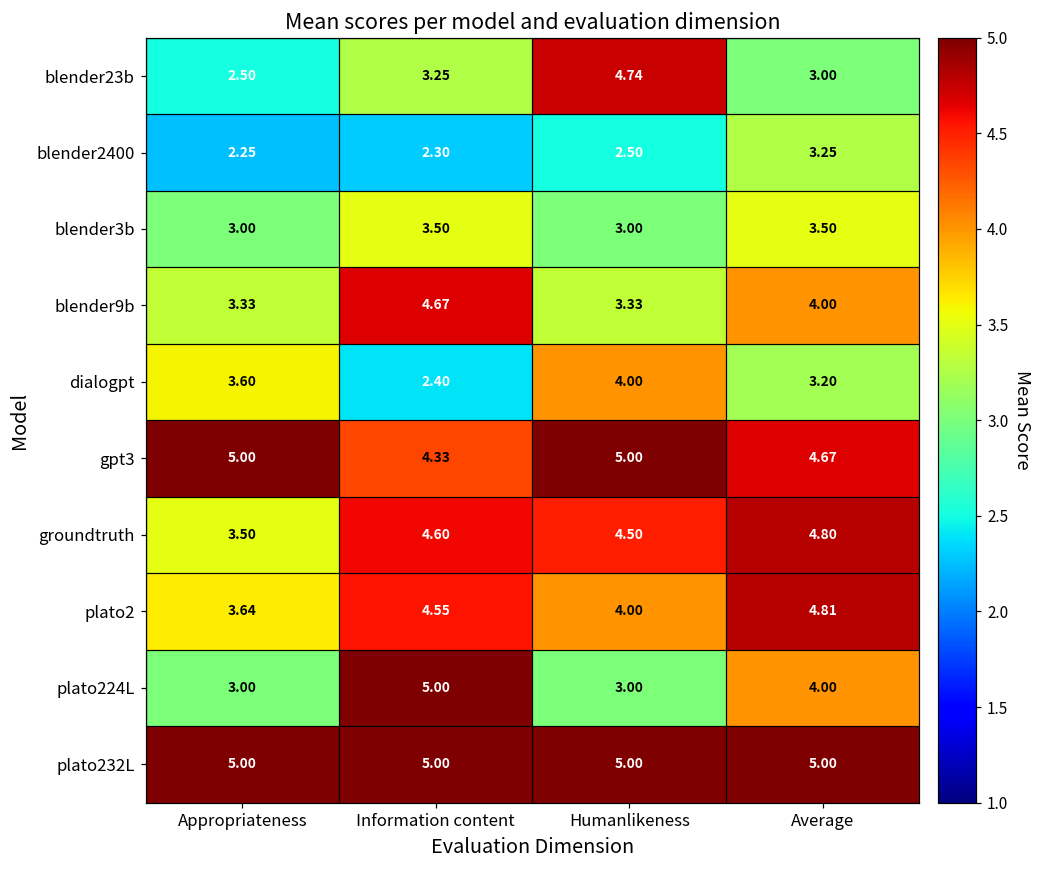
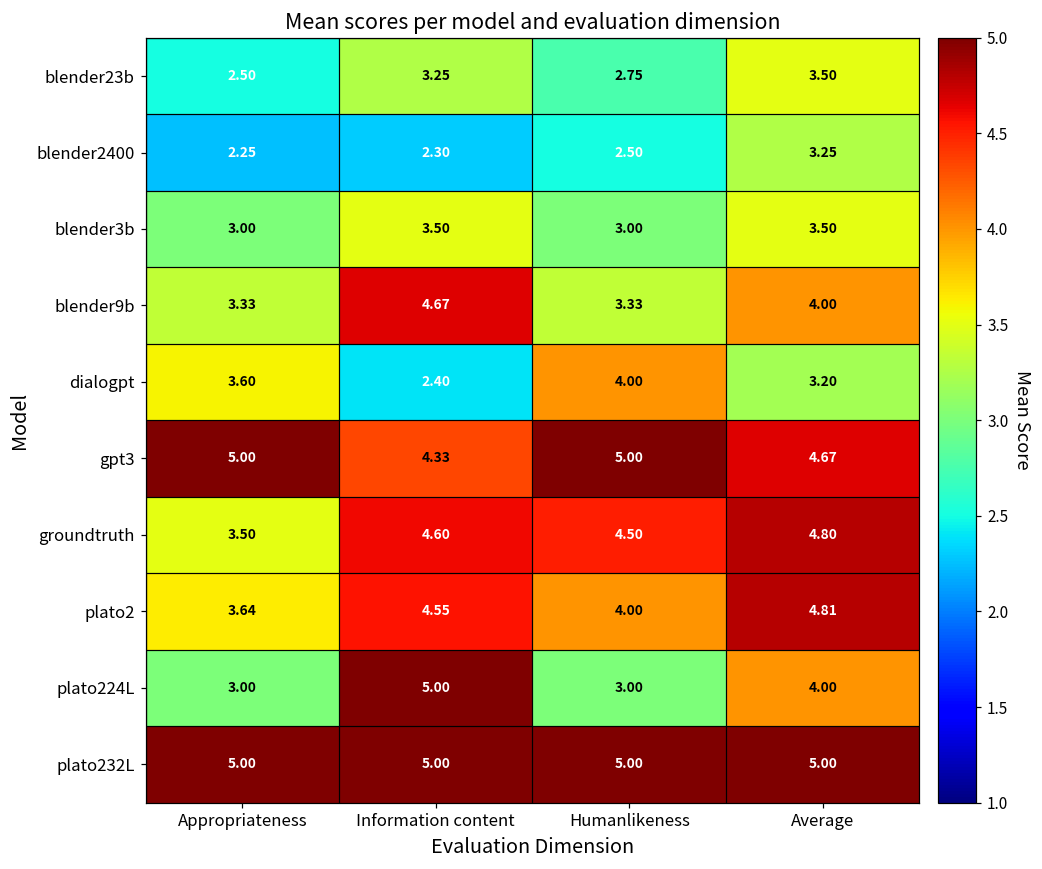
blender23b, Humanlikeness: 4.74 -> 2.75
blender23b, Average: 3.00 -> 3.50
